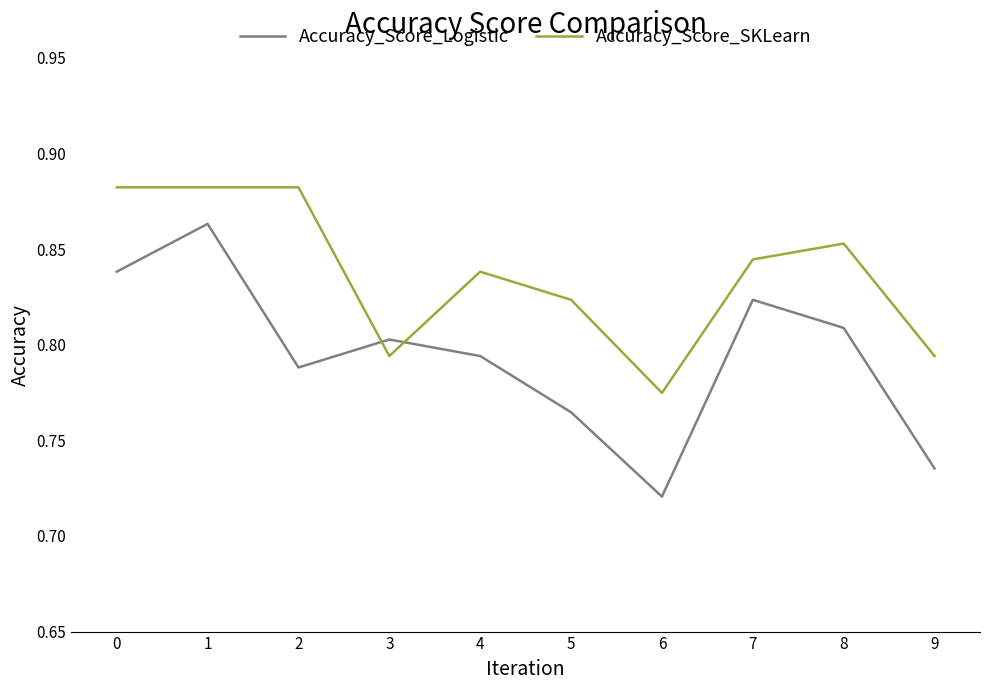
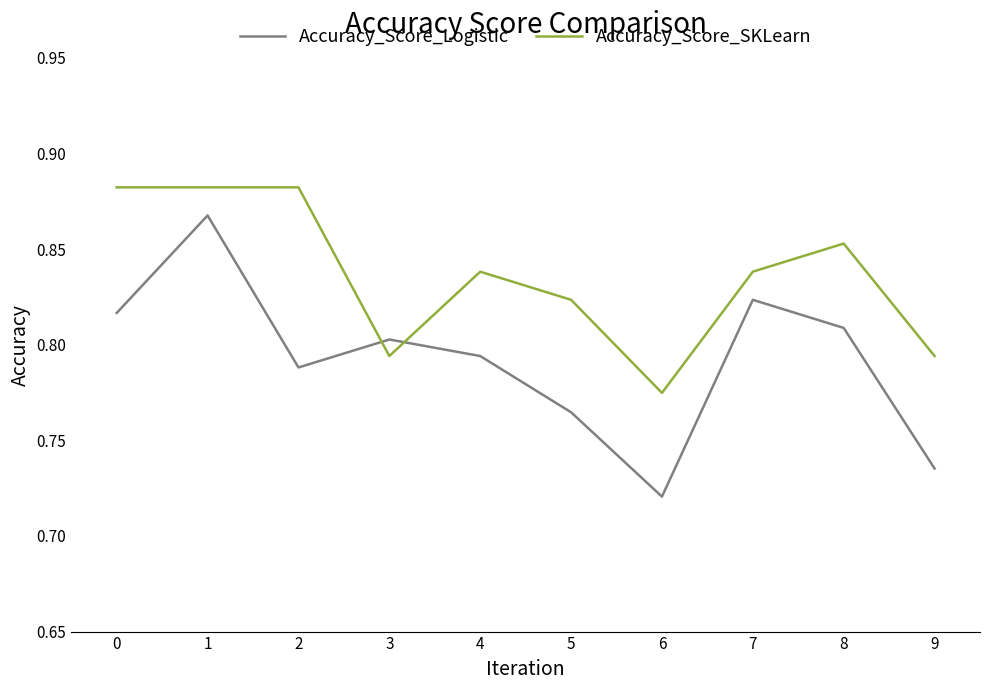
Accuracy_Score_Logistic, 0: 0.838 -> 0.817
Accuracy_Score_Logistic, 1: 0.863 -> 0.868
Accuracy_Score_SKLearn, 7: 0.845 -> 0.838
